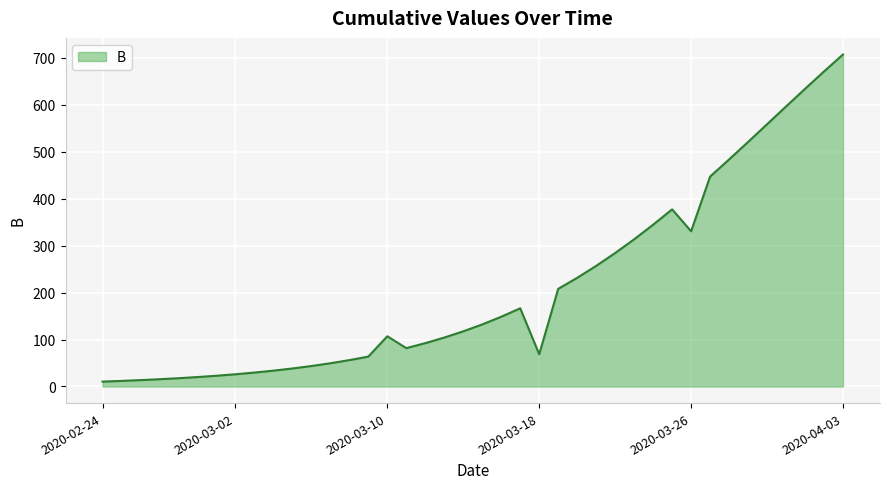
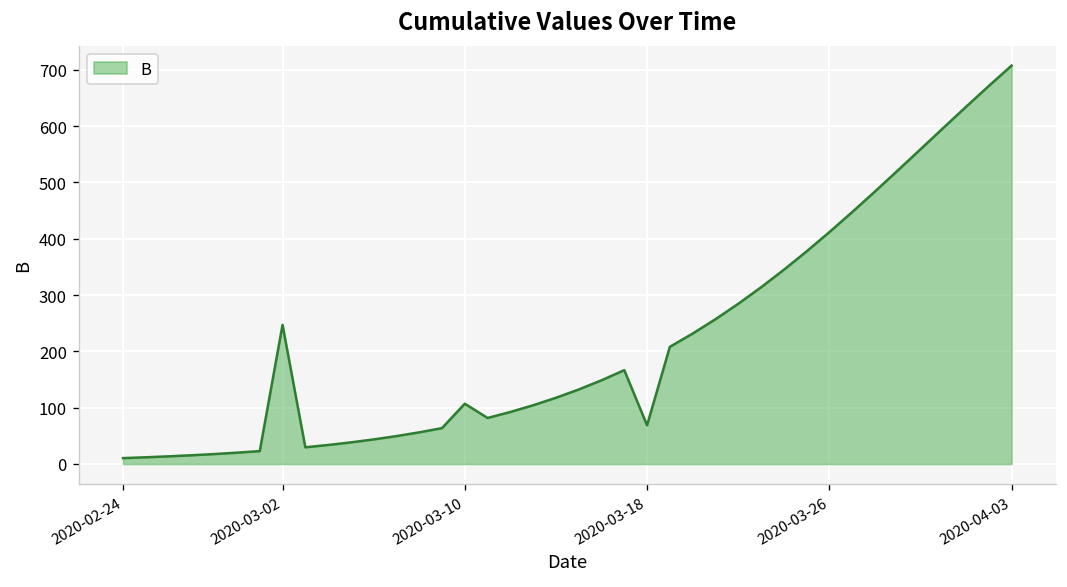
2020-03-02: 30 -> 250
2020-03-26: 330 -> 410
